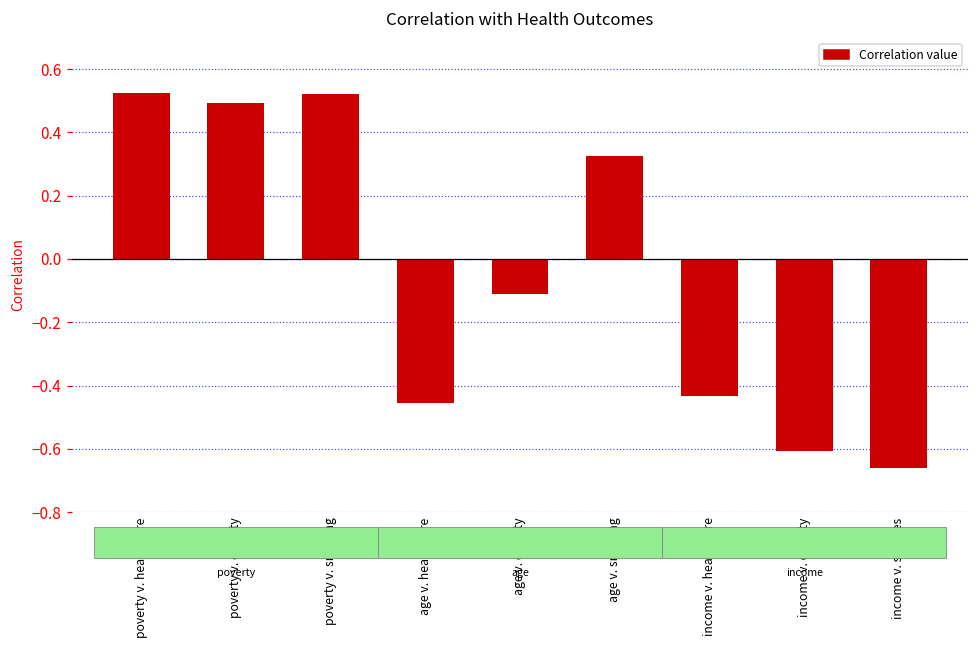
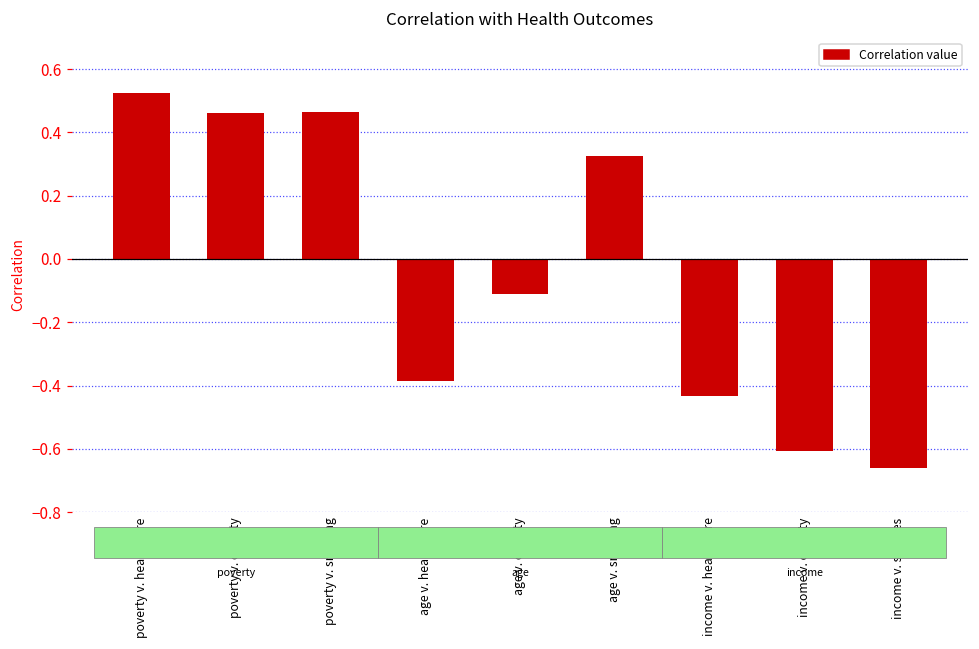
poverty v. obesity: 0.49 -> 0.46
poverty v. smoking: 0.52 -> 0.46
age v. healthcare: -0.45 -> -0.39
